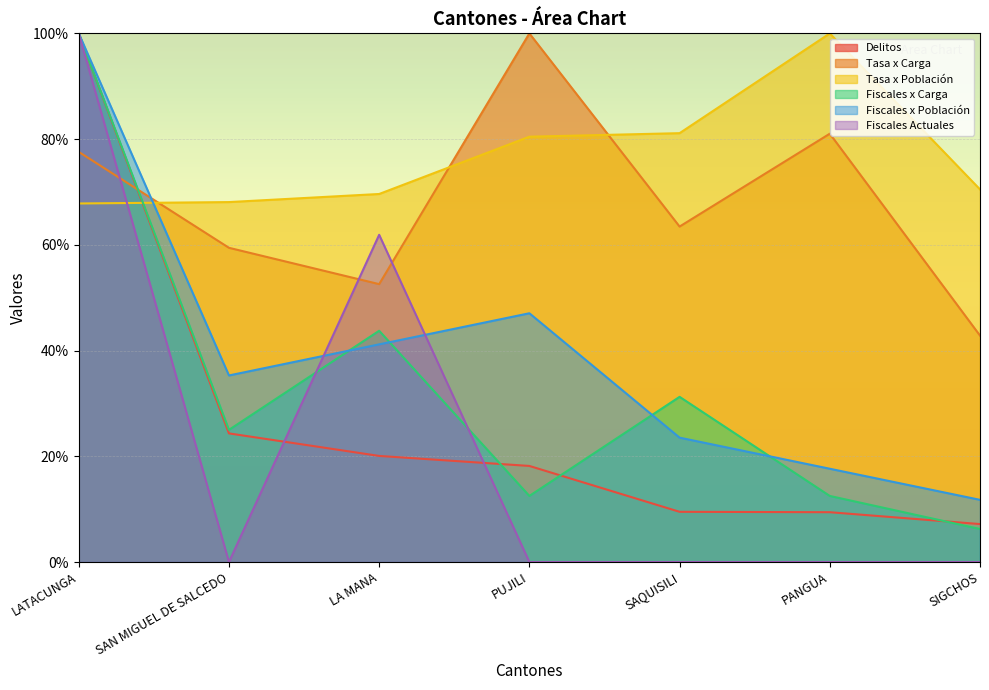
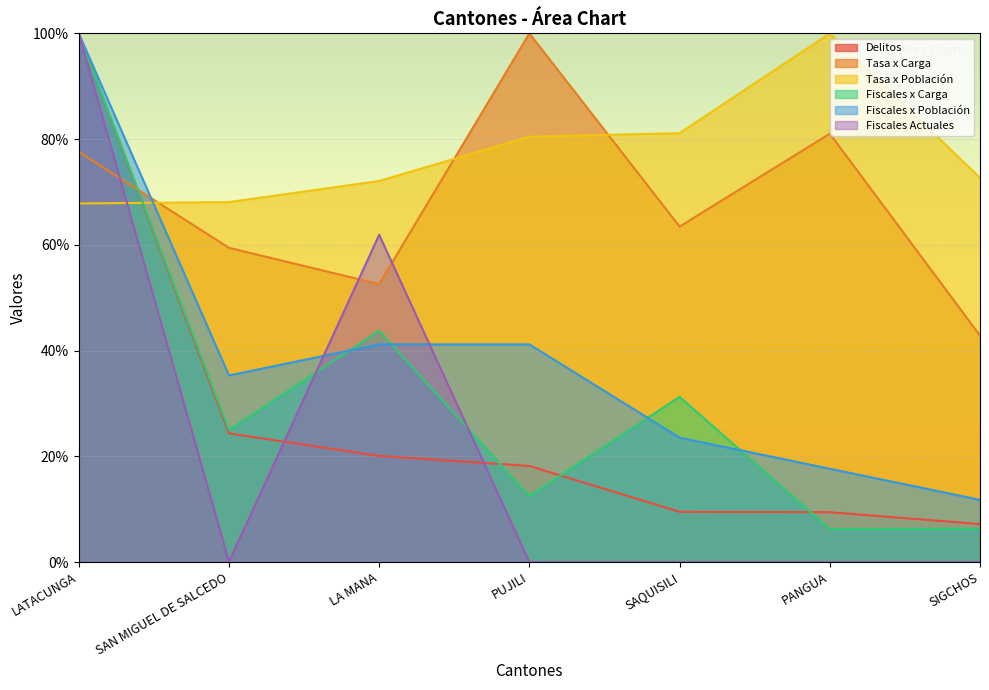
Tasa x Población, LA MANA: 70% -> 72%
Fiscales x Población, PUJILI: 47% -> 41%
Fiscales x Carga, PANGUA: 13% -> 6%
Tasa x Población, SIGCHOS: 70% -> 73%
